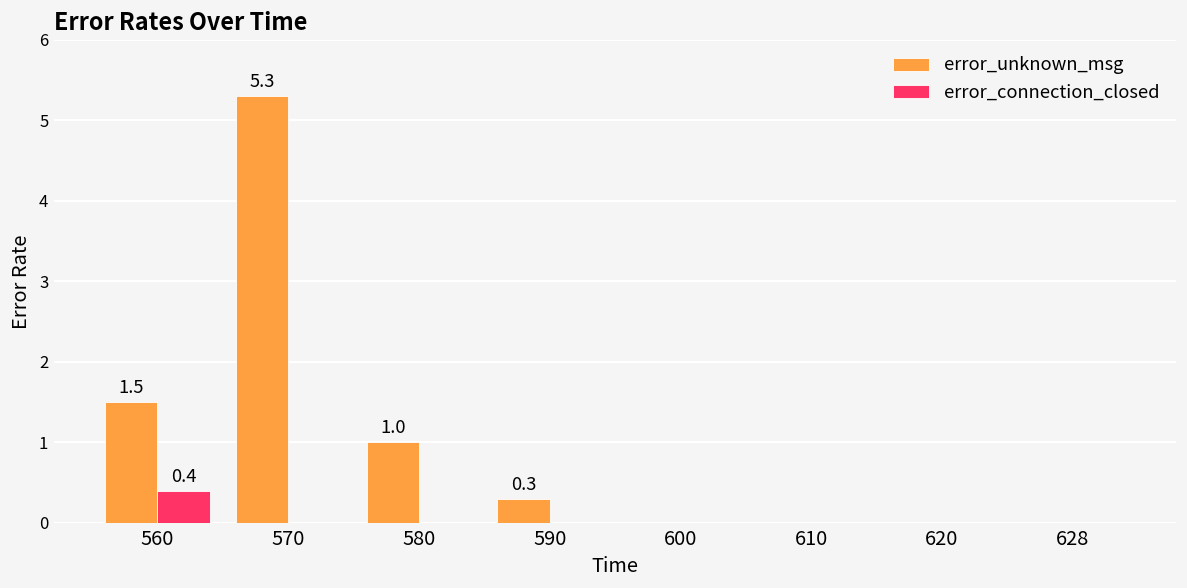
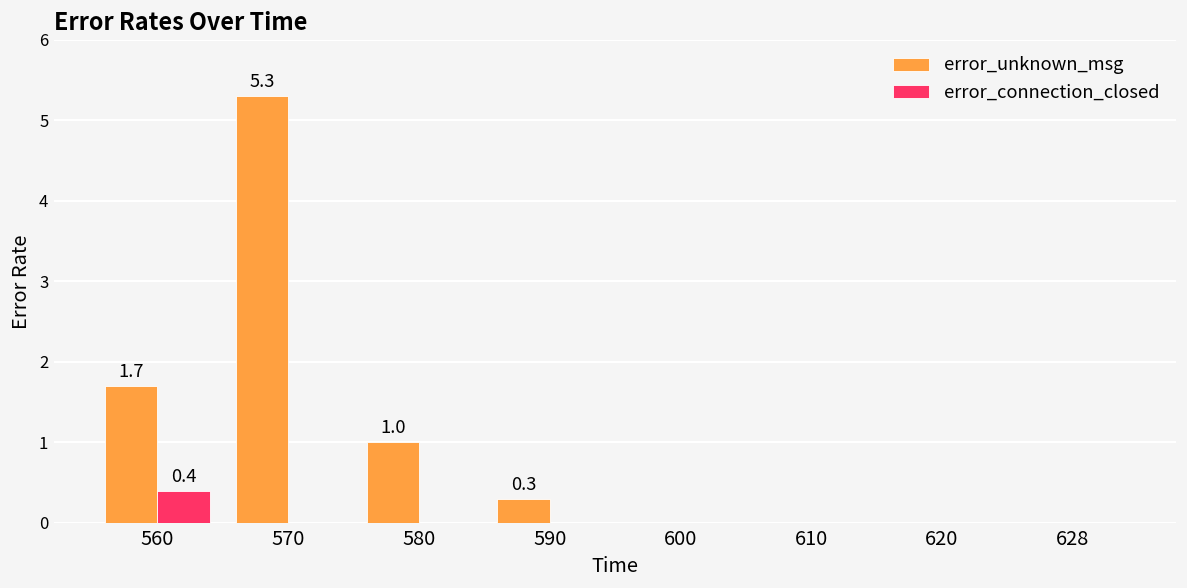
error_unknown_msg, 560: 1.5 -> 1.7
